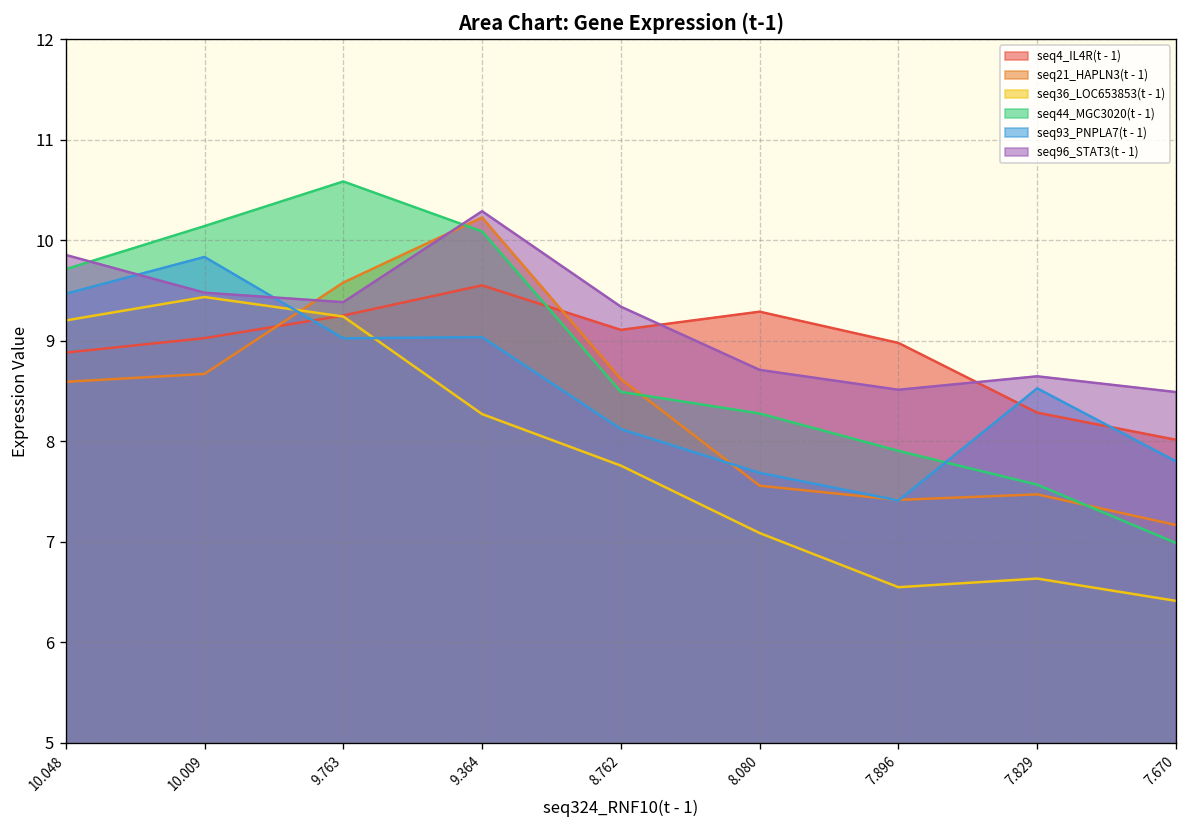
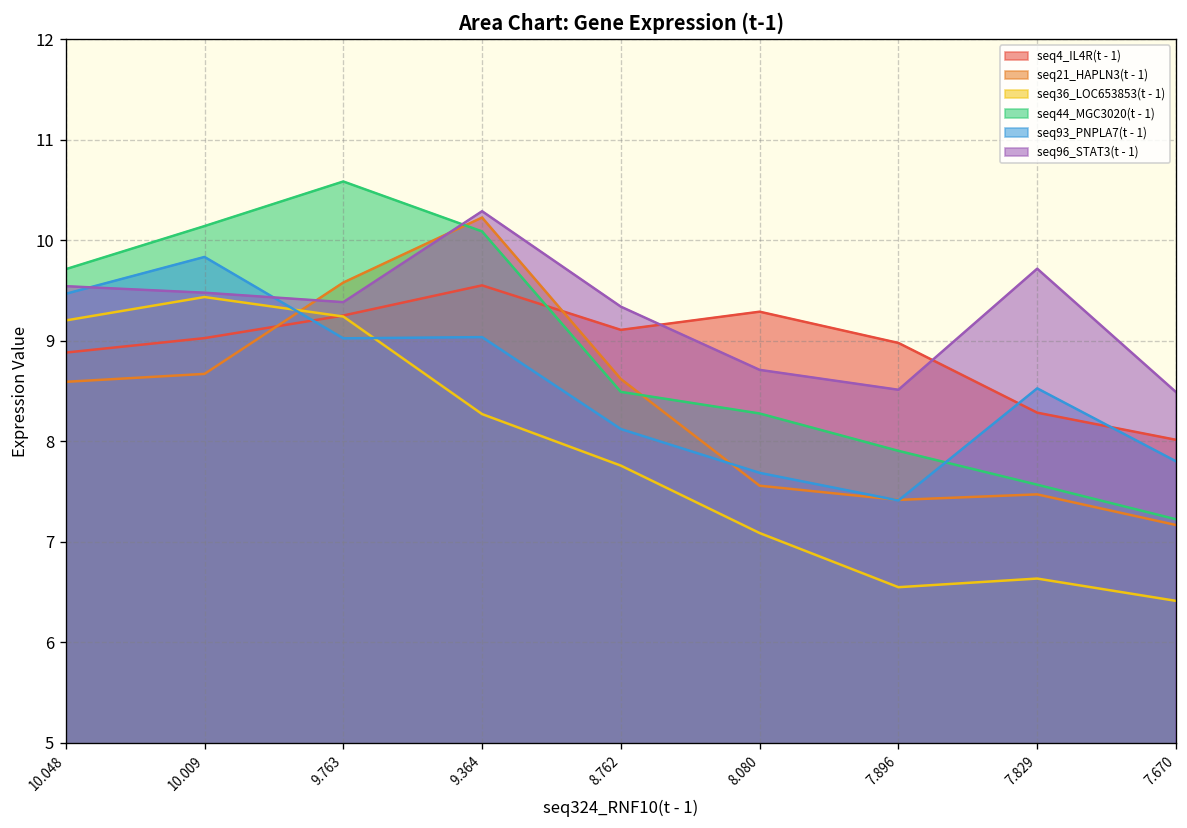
seq96_STAT3(t - 1), 10.048: 9.9 -> 9.5
seq96_STAT3(t - 1), 7.829: 8.6 -> 9.7
seq44_MGC3020(t - 1), 7.670: 7.0 -> 7.2
